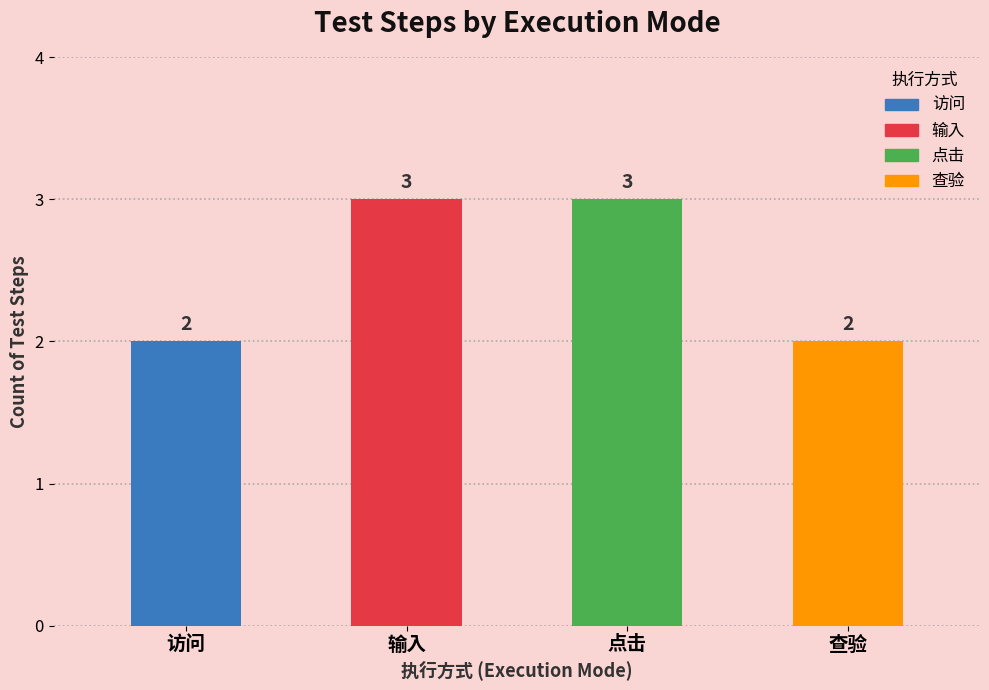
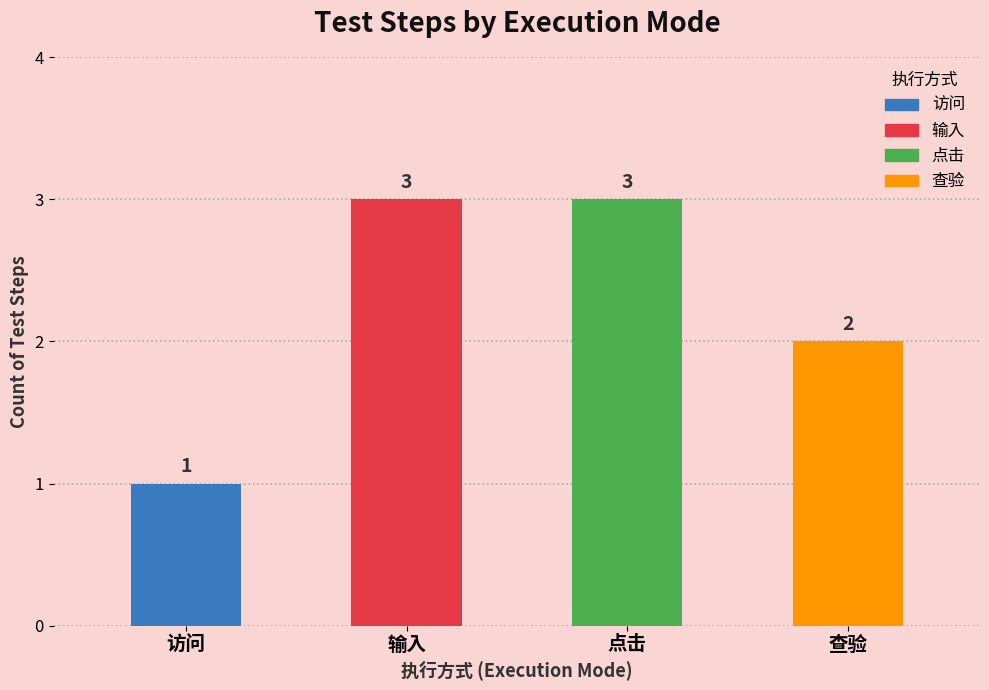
访问: 2 -> 1
